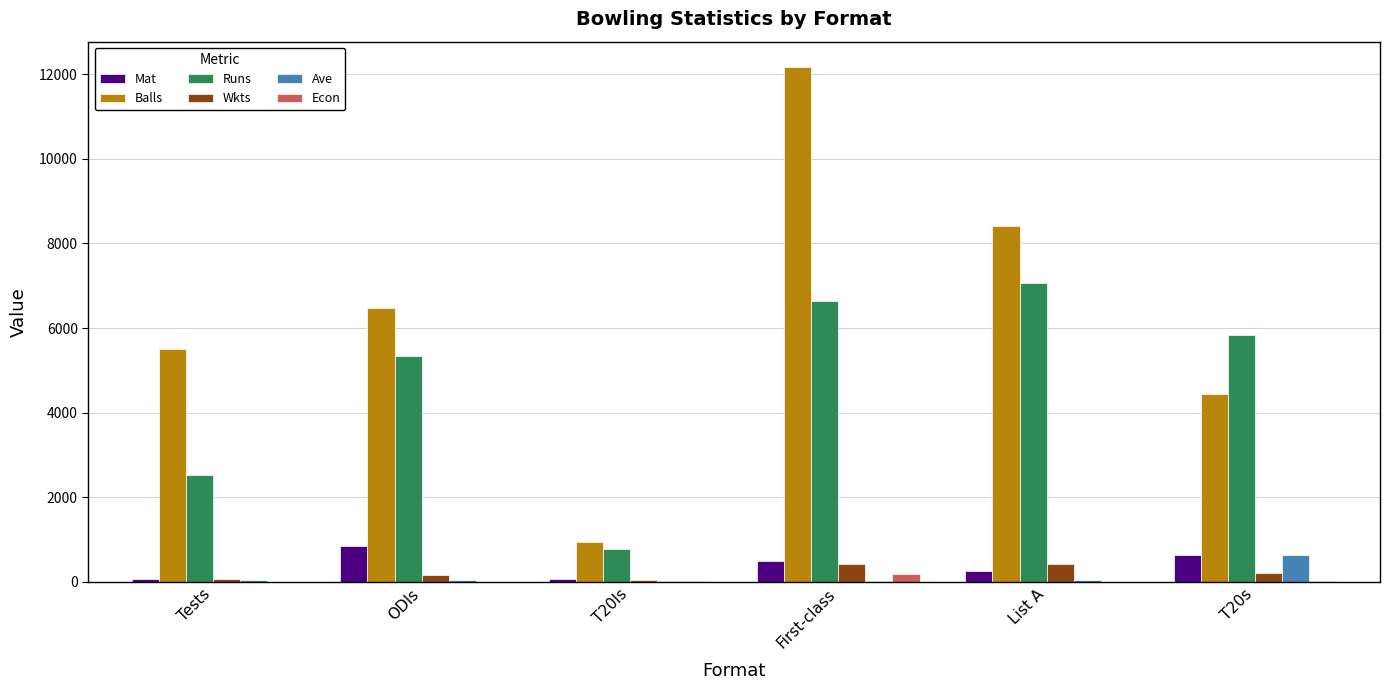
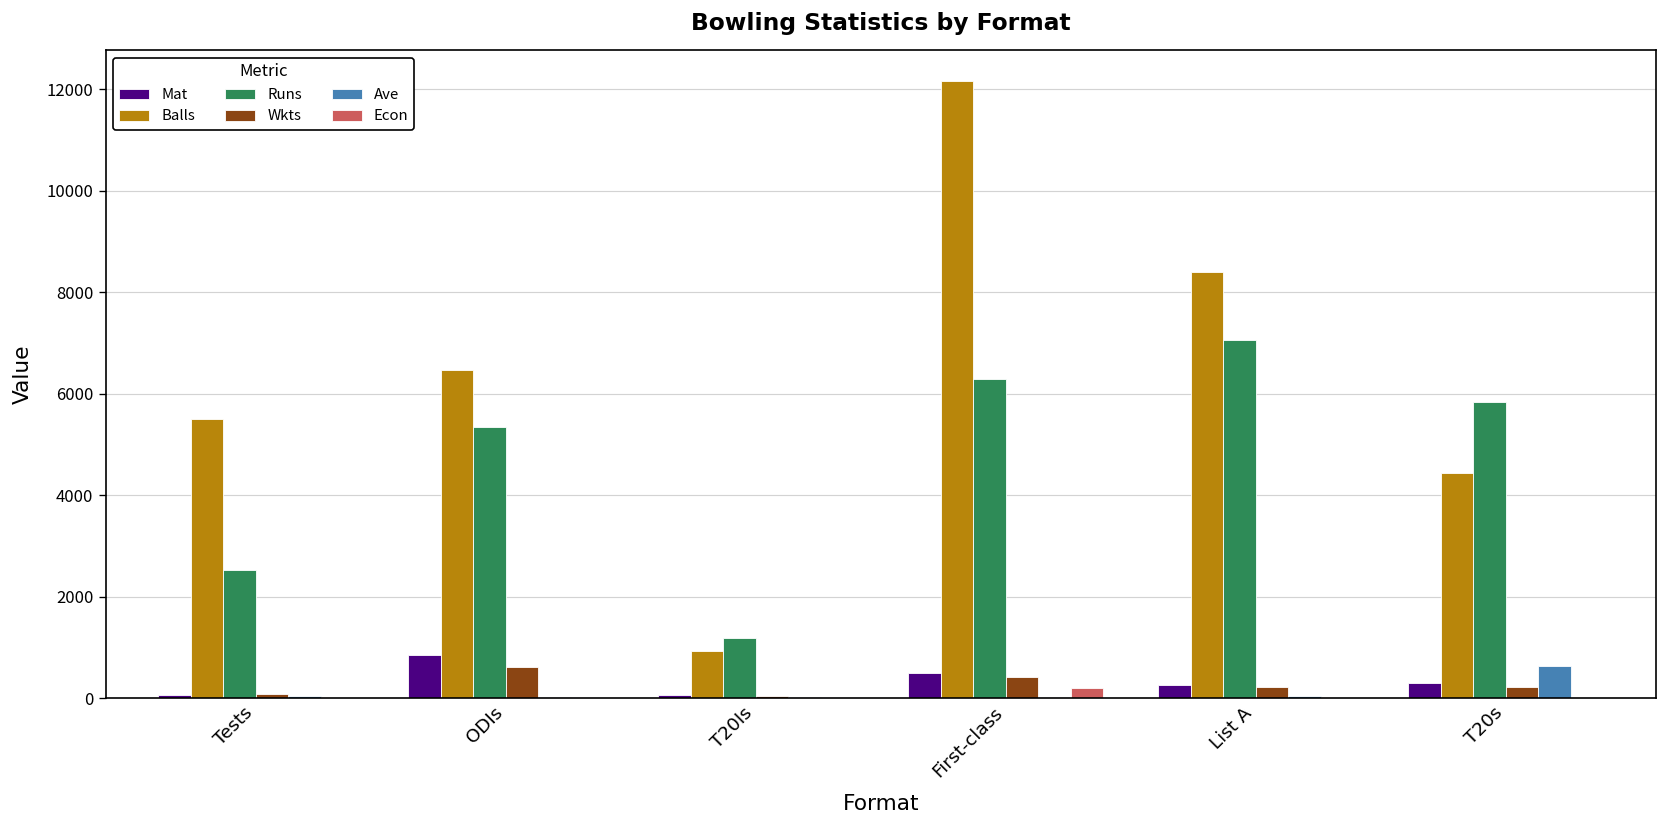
Wkts, ODIs: 200 -> 600
Runs, T20Is: 800 -> 1200
Runs, First-class: 6600 -> 6300
Wkts, List A: 400 -> 200
Mat, T20s: 600 -> 300
